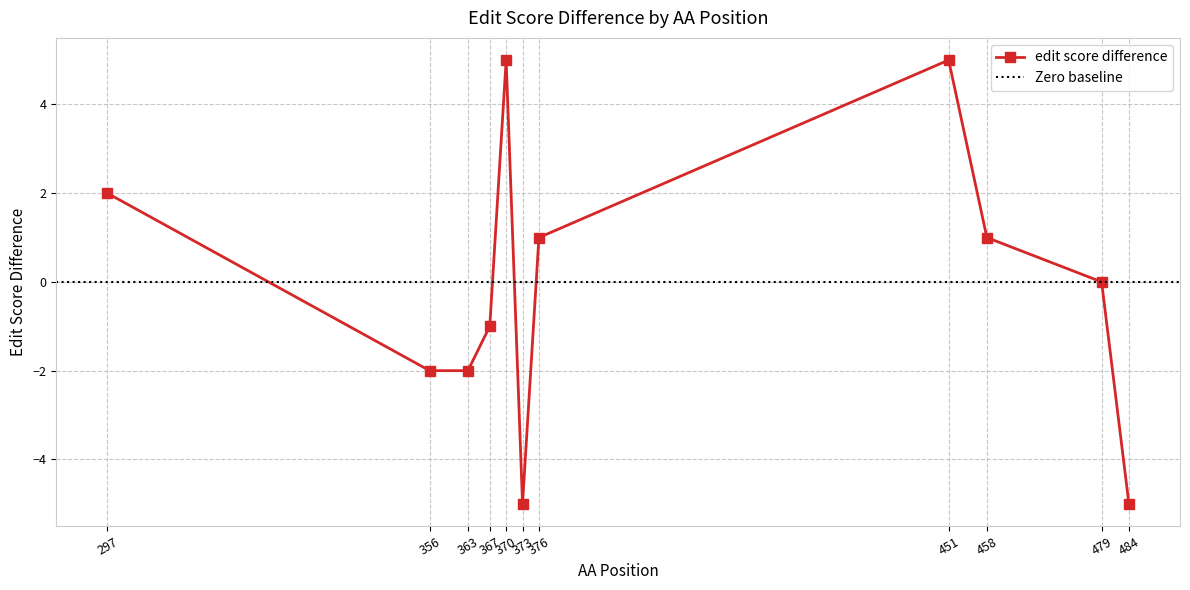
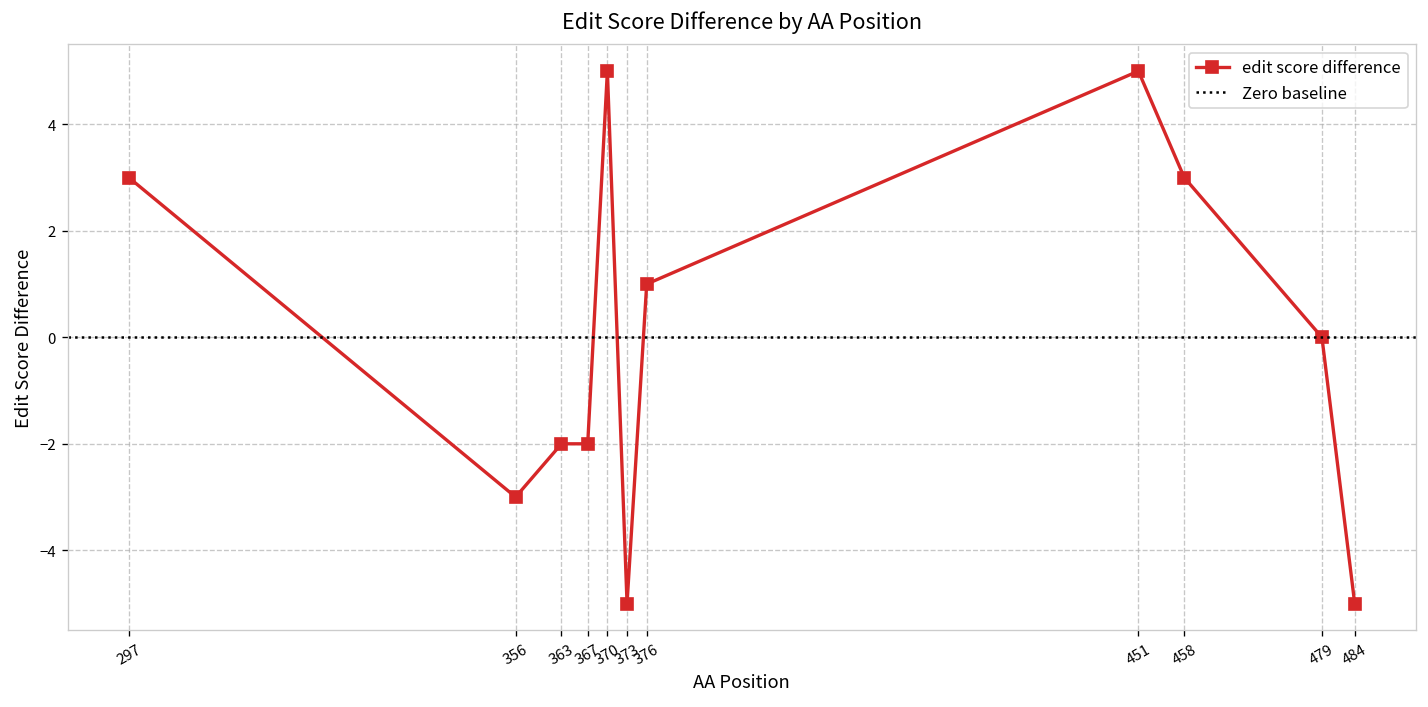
297: 2 -> 3
356: -2 -> -3
367: -1 -> -2
458: 1 -> 3
